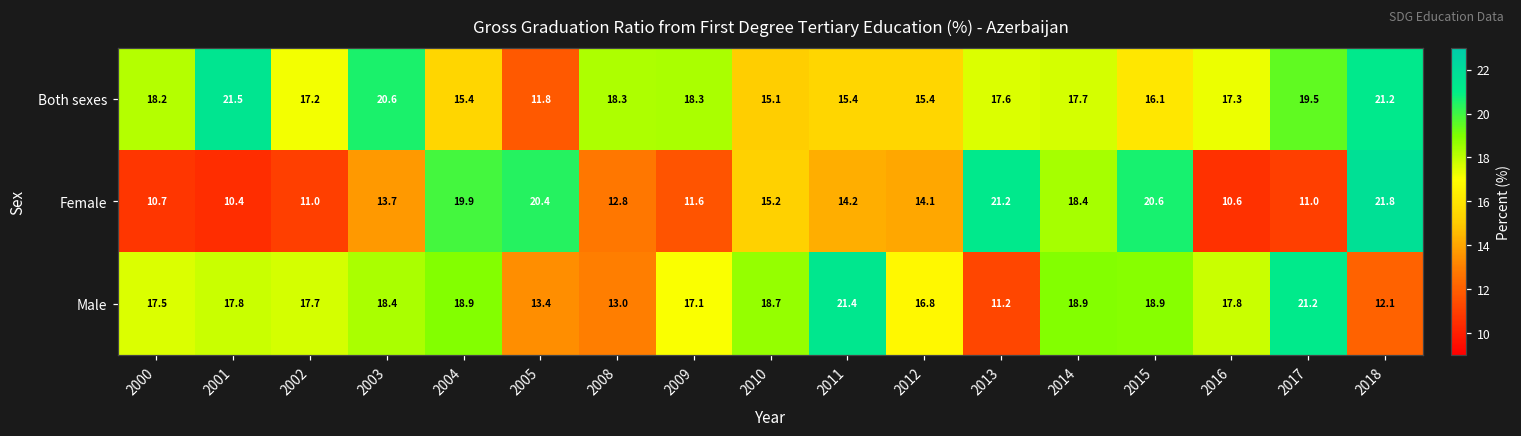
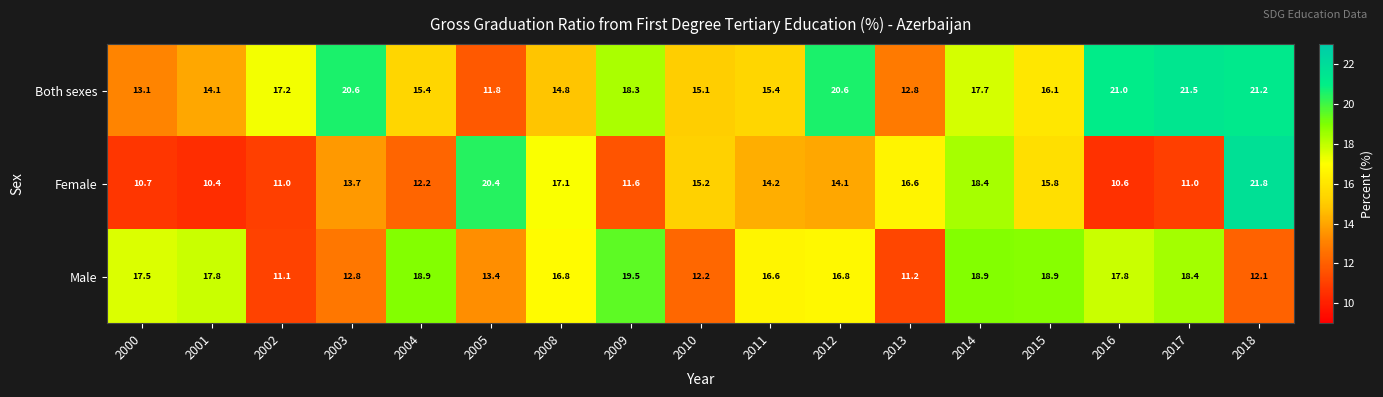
Both sexes, 2000: 18.2 -> 13.1
Both sexes, 2001: 21.5 -> 14.1
Both sexes, 2008: 18.3 -> 14.8
Both sexes, 2012: 15.4 -> 20.6
Both sexes, 2013: 17.6 -> 12.8
Both sexes, 2016: 17.3 -> 21.0
Both sexes, 2017: 19.5 -> 21.5
Female, 2004: 19.9 -> 12.2
Female, 2008: 12.8 -> 17.1
Female, 2013: 21.2 -> 16.6
Female, 2015: 20.6 -> 15.8
Male, 2002: 17.7 -> 11.1
Male, 2003: 18.4 -> 12.8
Male, 2008: 13.0 -> 16.8
Male, 2009: 17.1 -> 19.5
Male, 2010: 18.7 -> 12.2
Male, 2011: 21.4 -> 16.6
Male, 2017: 21.2 -> 18.4
